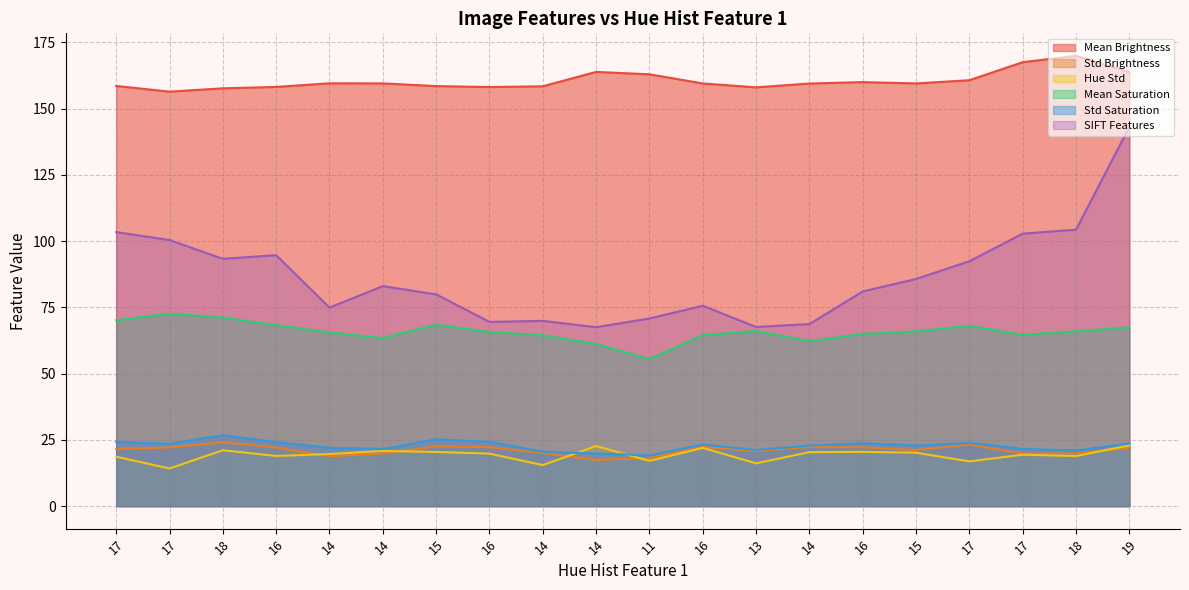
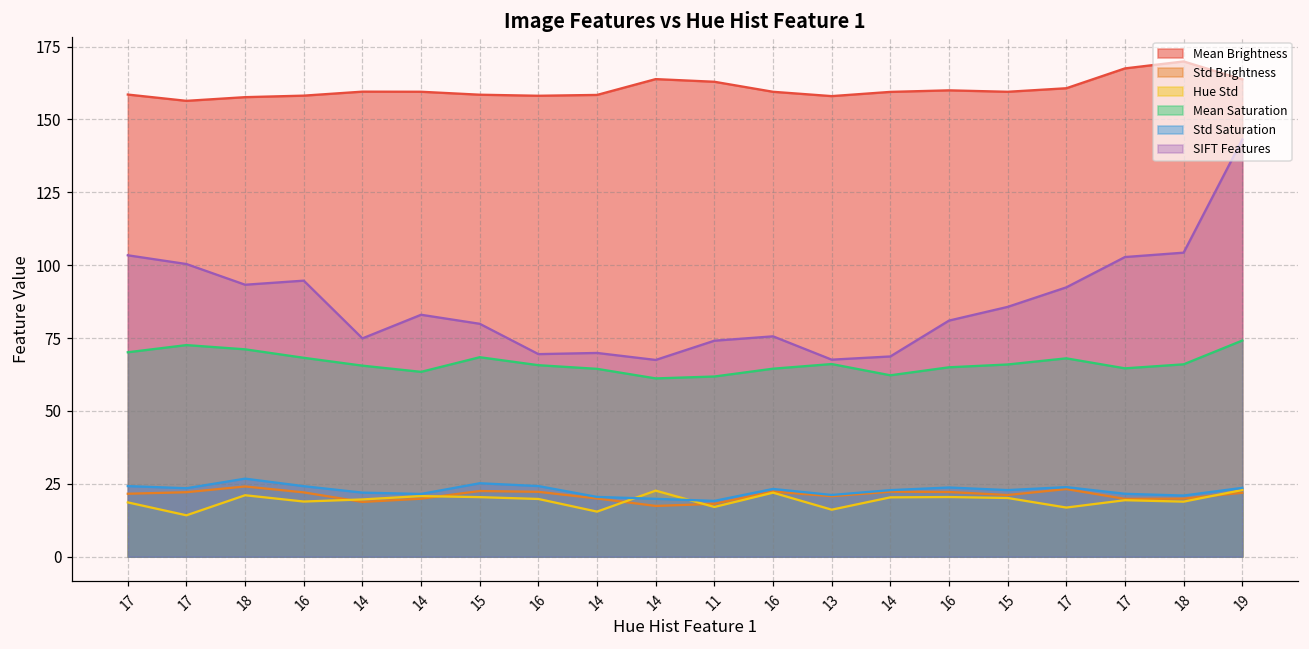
Mean Saturation, 11: 55 -> 62
SIFT Features, 11: 71 -> 74
Mean Saturation, 19: 67 -> 74
